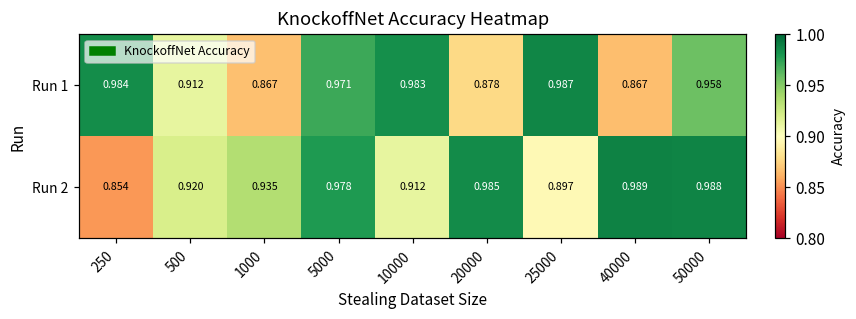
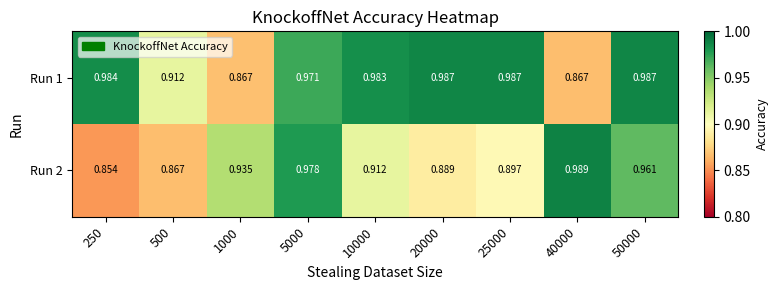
Run 1, 20000: 0.878 -> 0.987
Run 1, 50000: 0.958 -> 0.987
Run 2, 500: 0.920 -> 0.867
Run 2, 20000: 0.985 -> 0.889
Run 2, 50000: 0.988 -> 0.961
